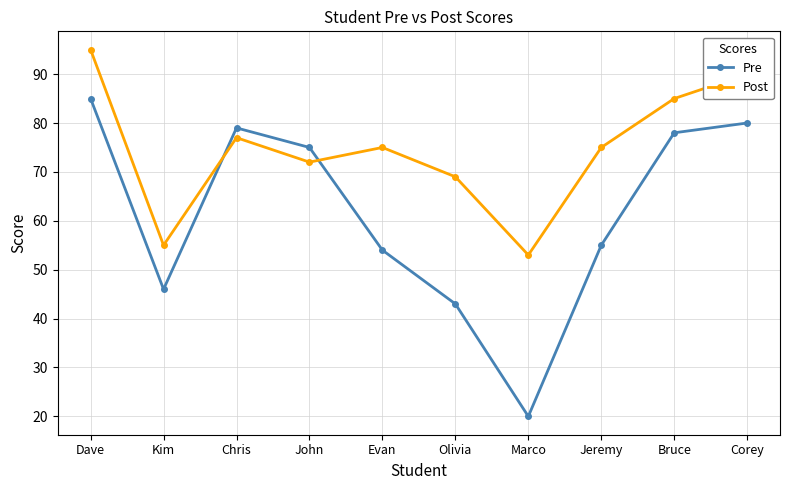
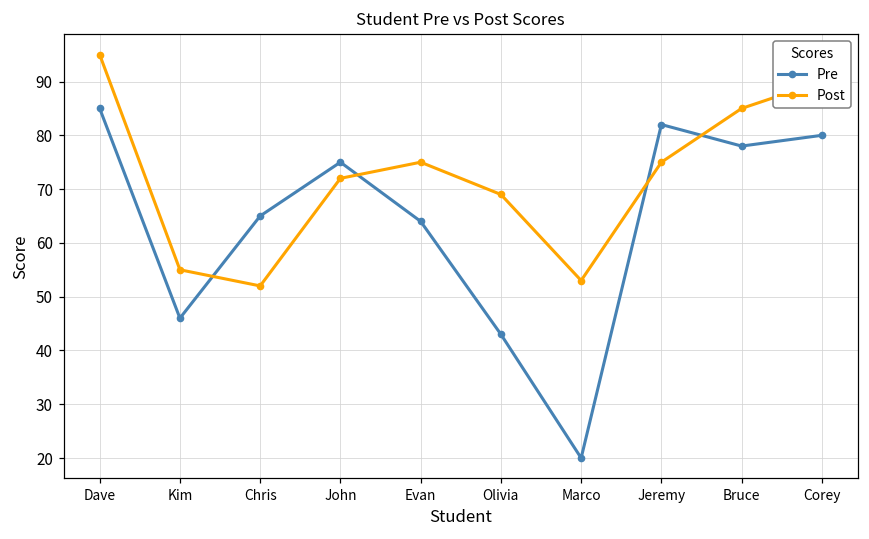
Pre, Chris: 79 -> 65
Post, Chris: 77 -> 52
Pre, Evan: 54 -> 64
Pre, Jeremy: 55 -> 82
